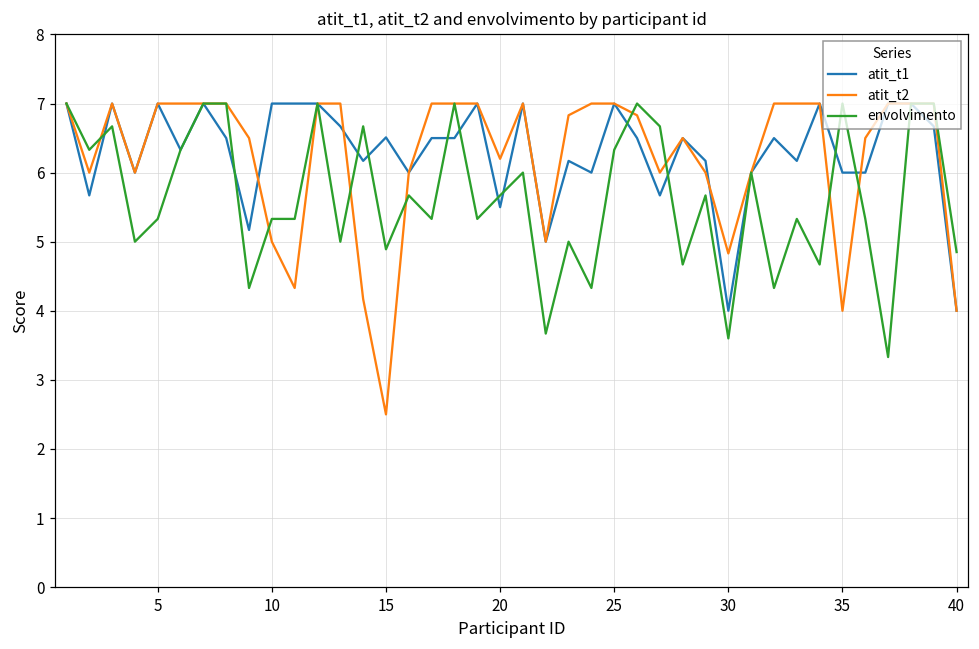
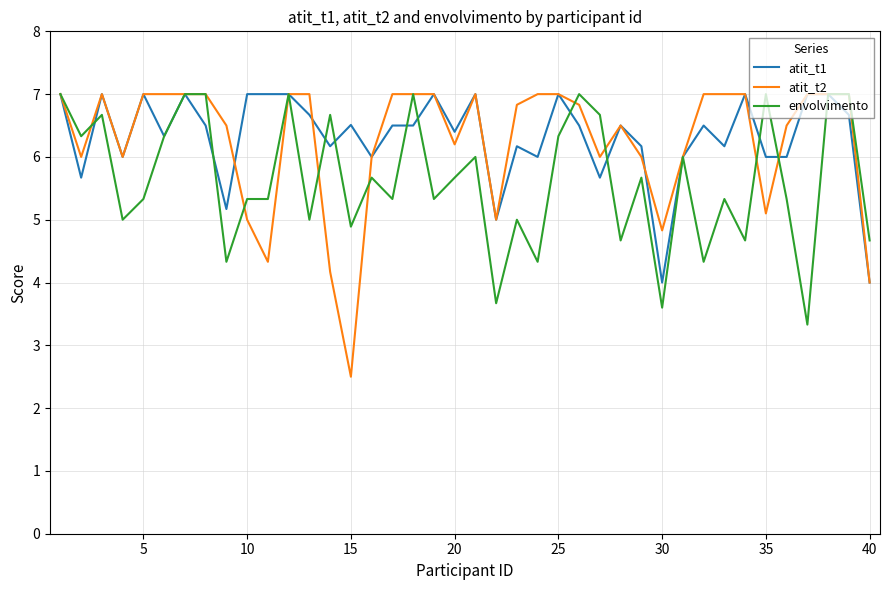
atit_t1, 20: 5.5 -> 6.4
atit_t2, 35: 4.0 -> 5.1
envolvimento, 40: 4.9 -> 4.7
